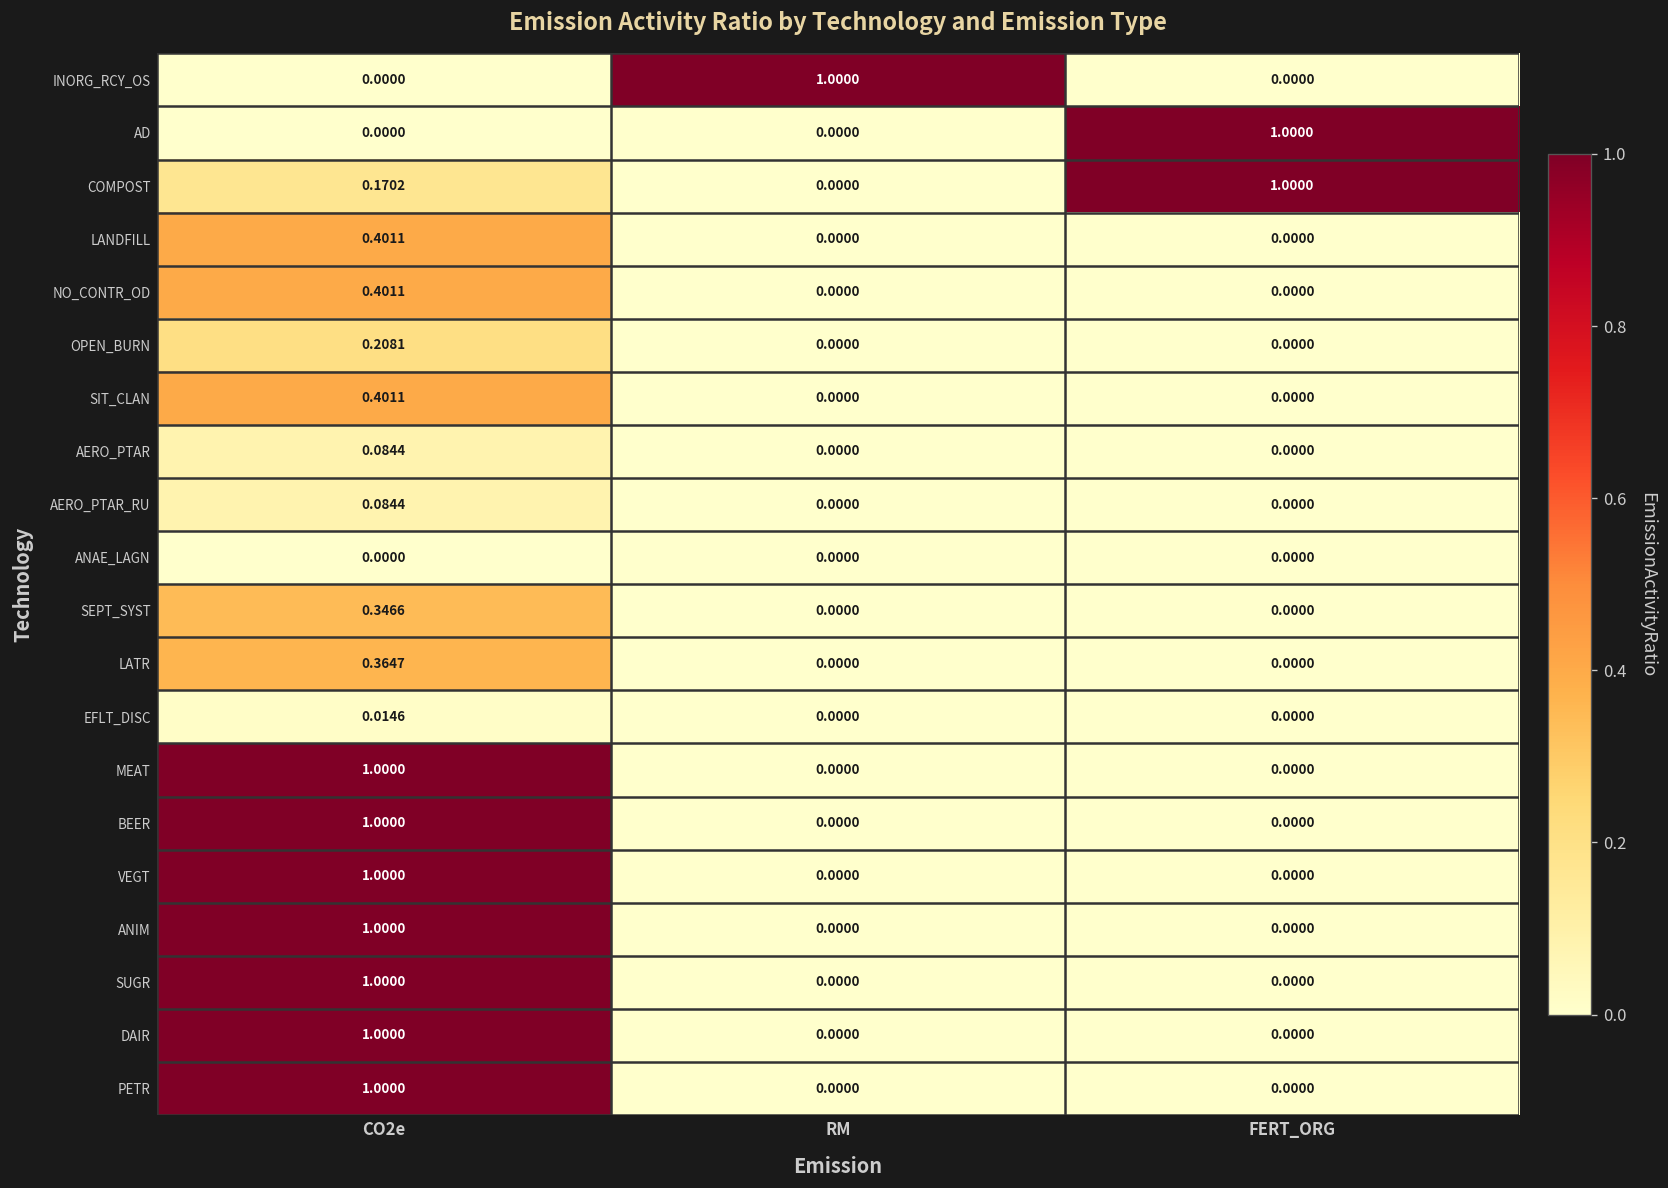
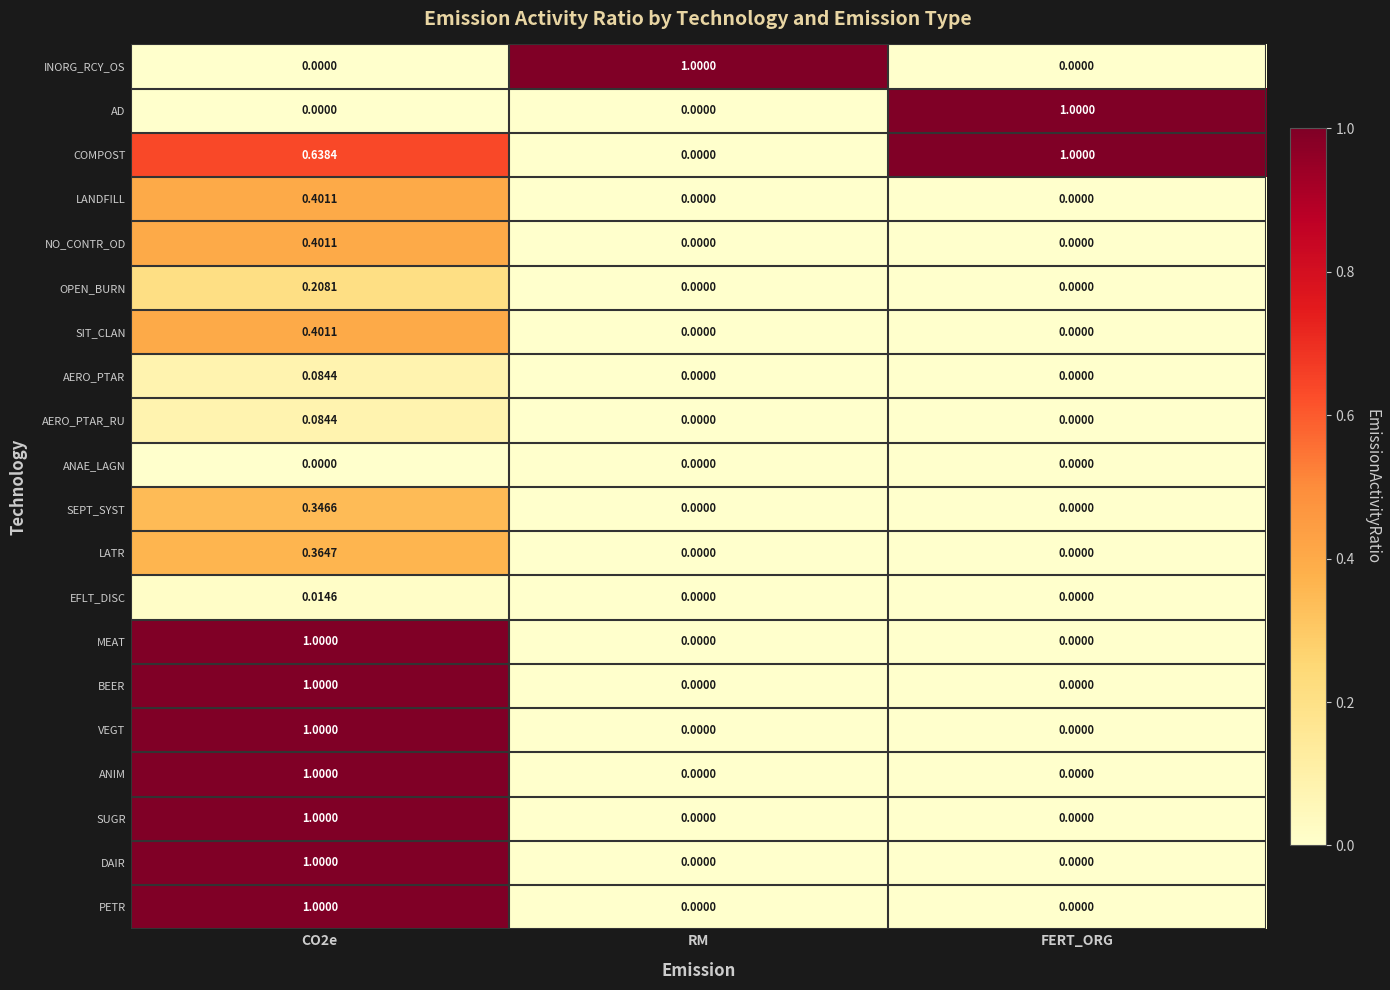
COMPOST, CO2e: 0.1702 -> 0.6384
